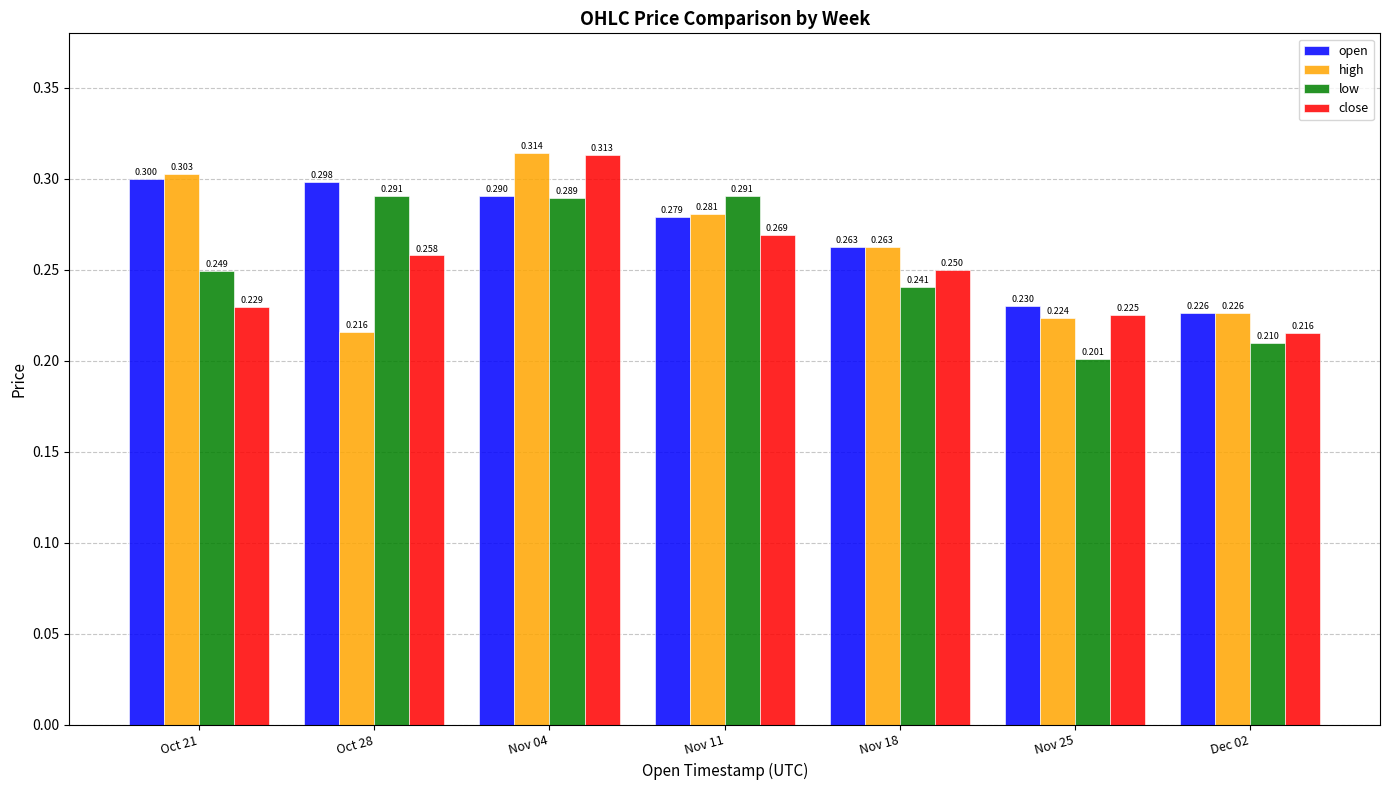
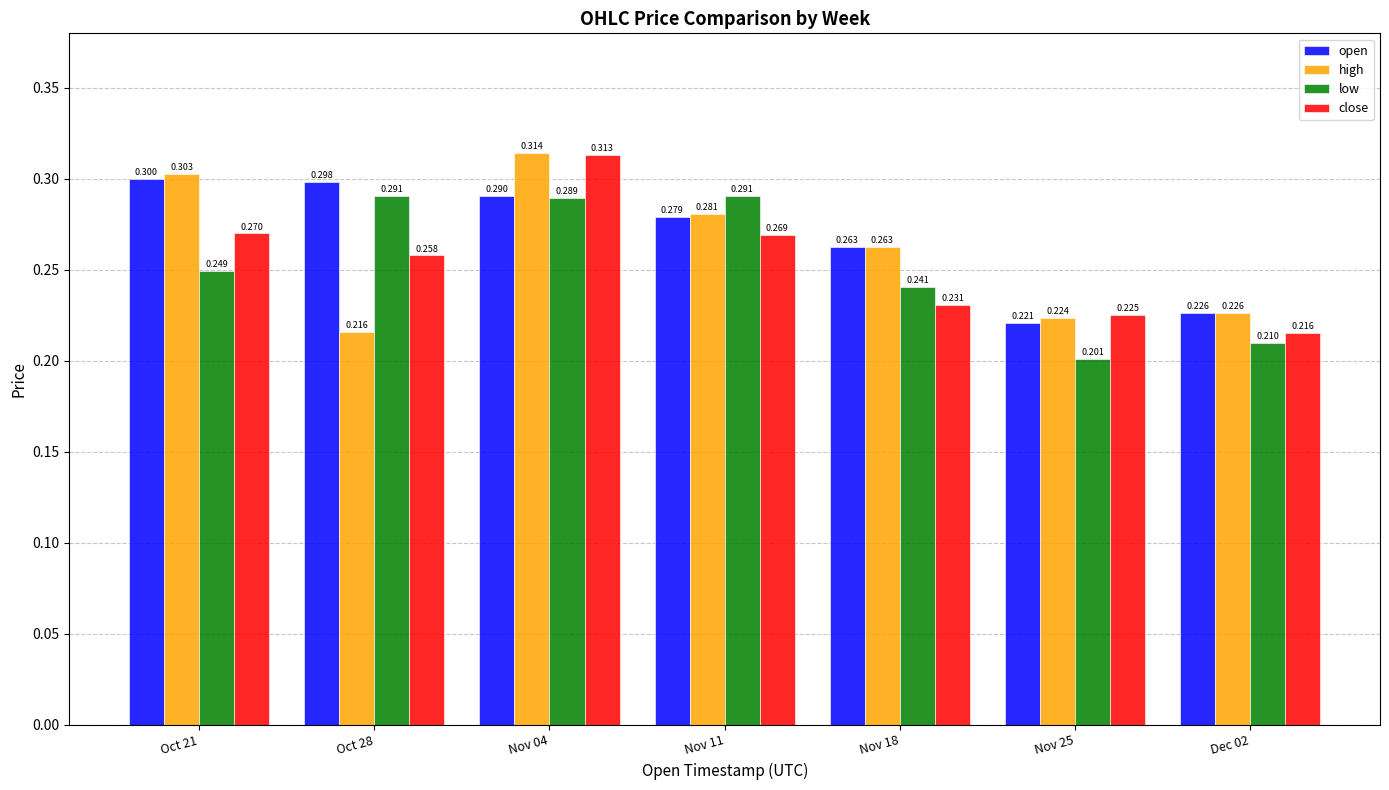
close, Oct 21: 0.229 -> 0.270
close, Nov 18: 0.250 -> 0.231
open, Nov 25: 0.230 -> 0.221
